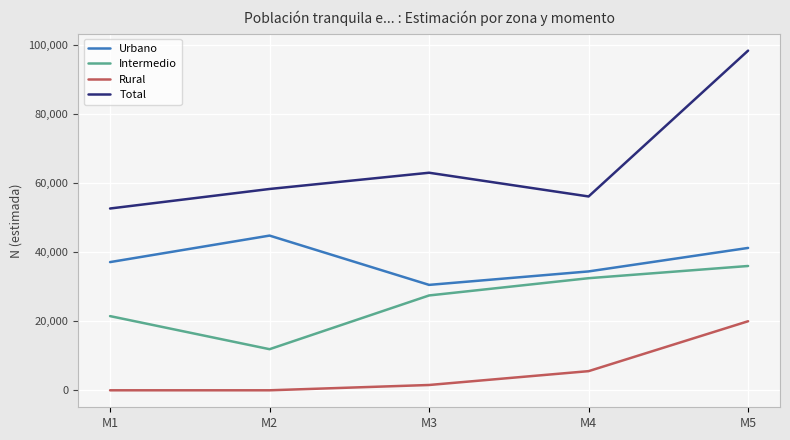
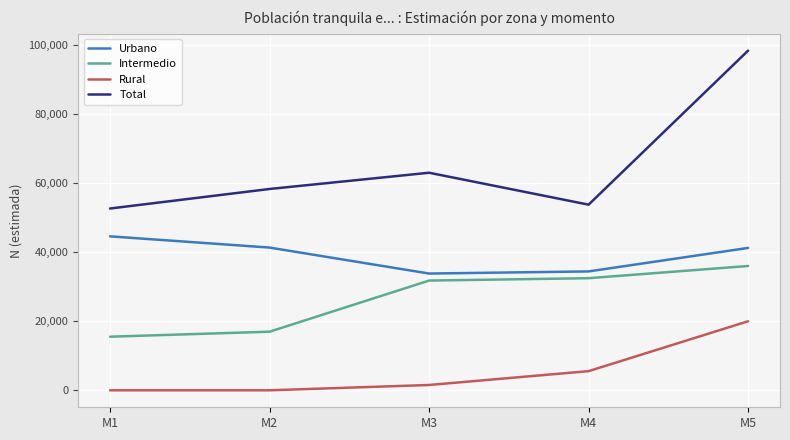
Urbano, M1: 37,000 -> 45,000
Intermedio, M1: 21,000 -> 16,000
Urbano, M2: 45,000 -> 41,000
Intermedio, M2: 12,000 -> 17,000
Urbano, M3: 30,000 -> 34,000
Intermedio, M3: 27,000 -> 32,000
Total, M4: 56,000 -> 54,000
